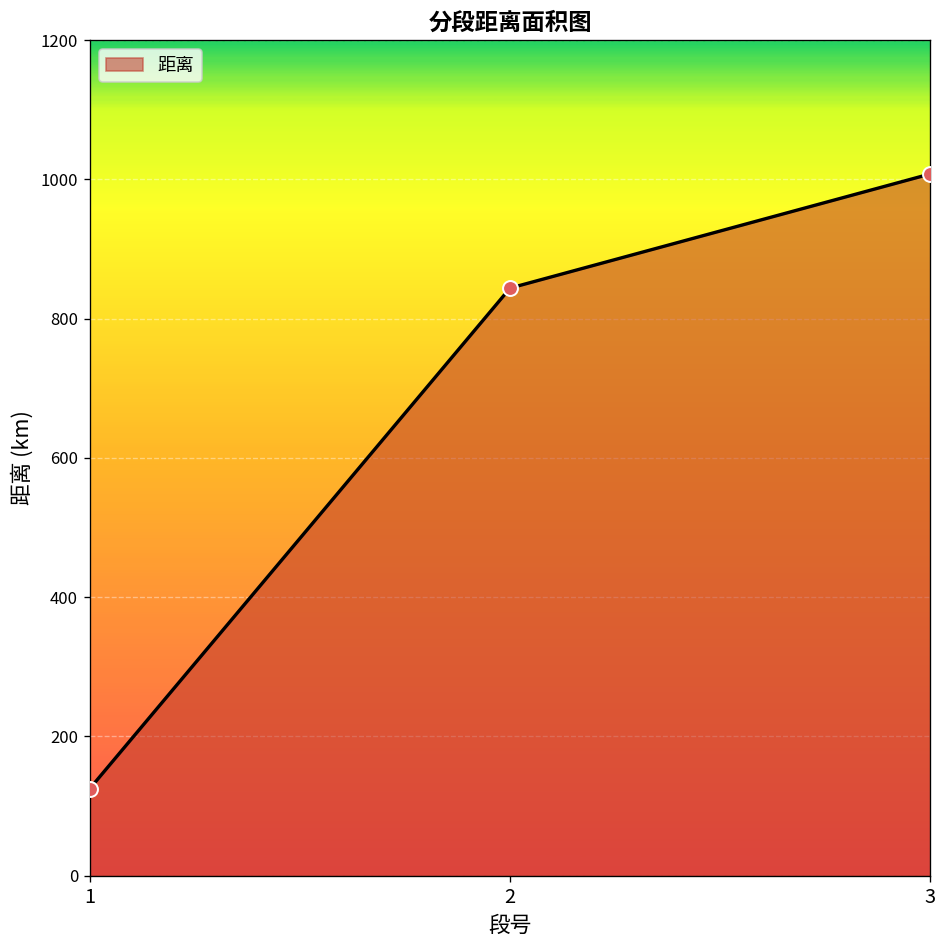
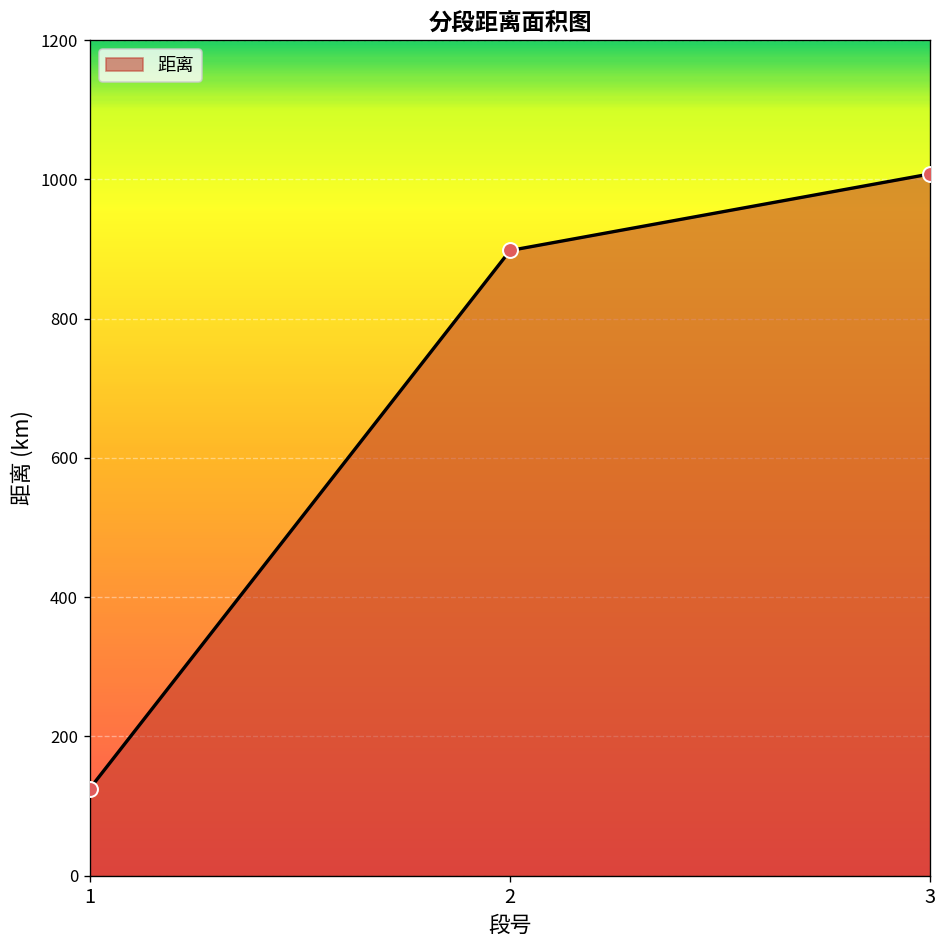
2: 840 -> 900
